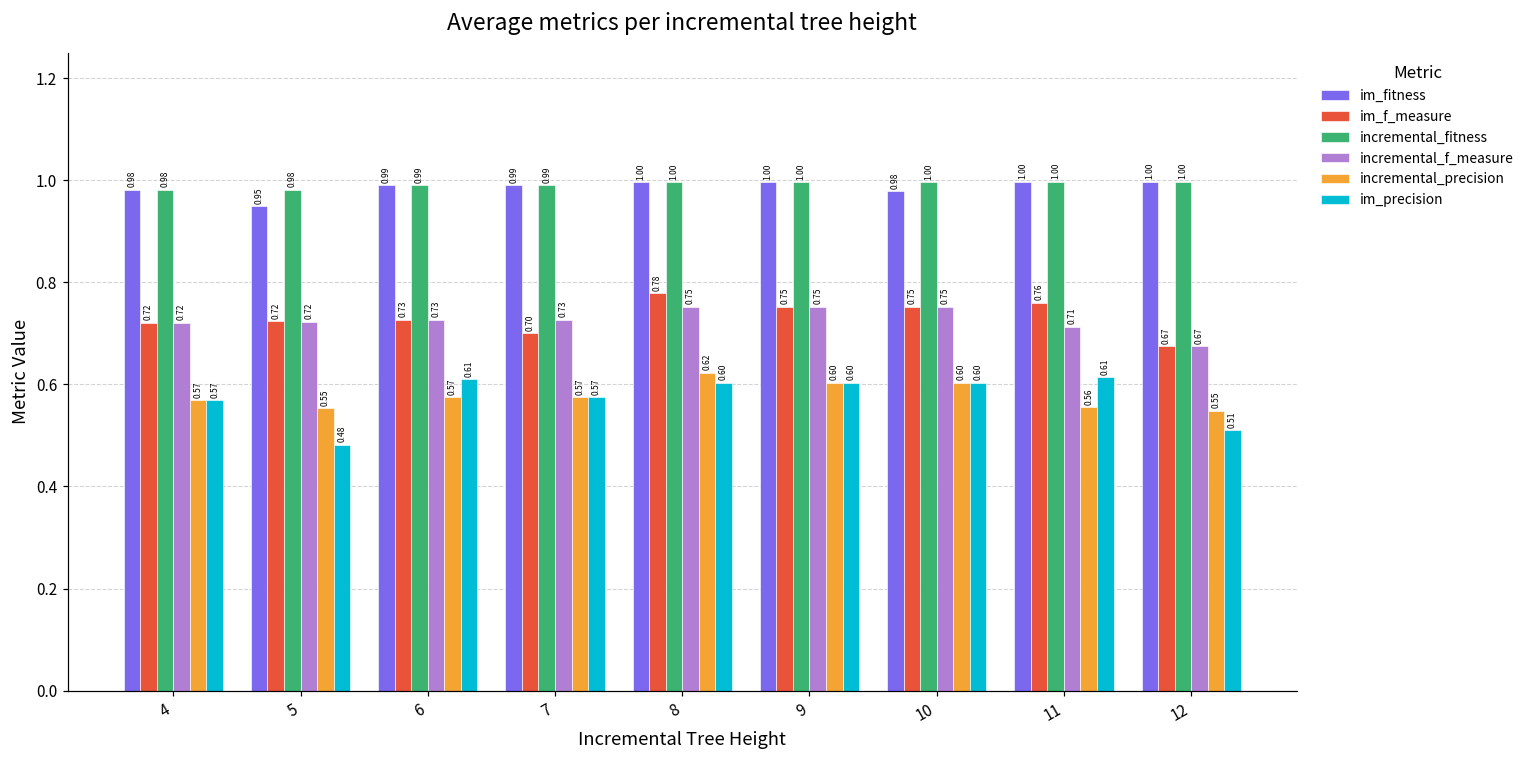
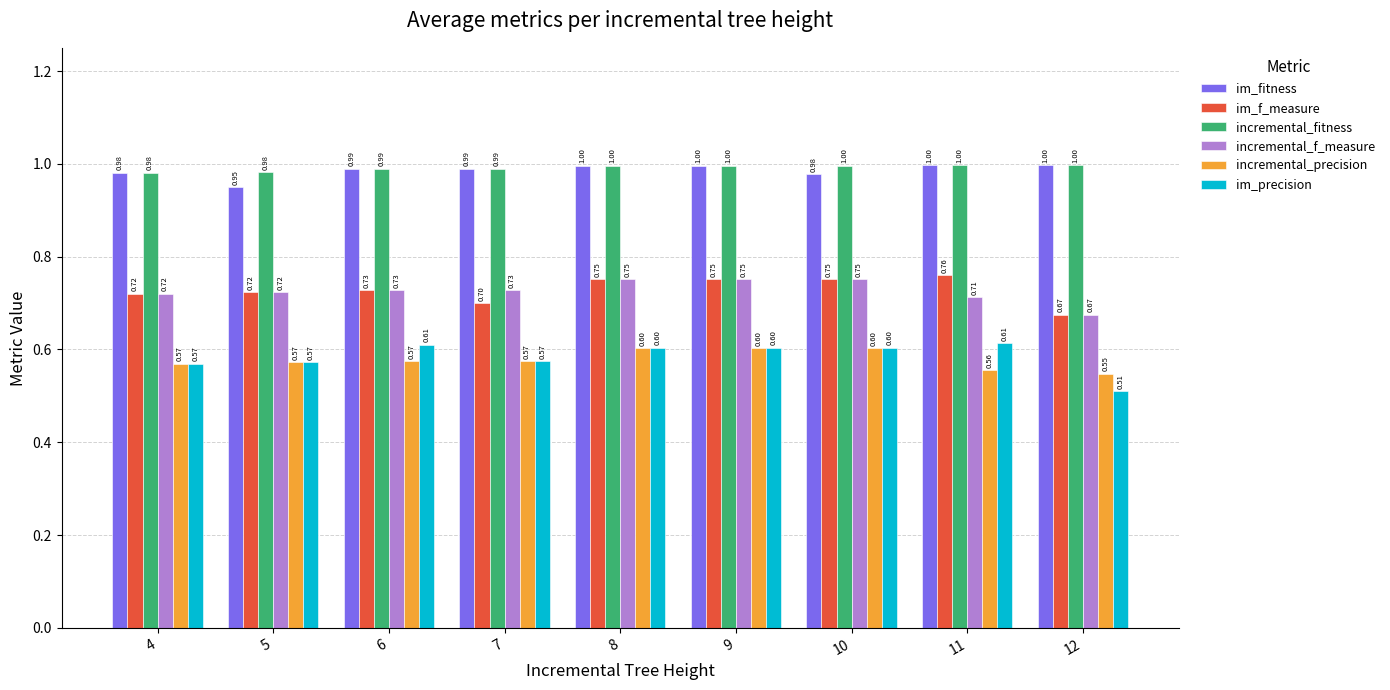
incremental_precision, 5: 0.55 -> 0.57
im_precision, 5: 0.48 -> 0.57
im_f_measure, 8: 0.78 -> 0.75
incremental_precision, 8: 0.62 -> 0.60
